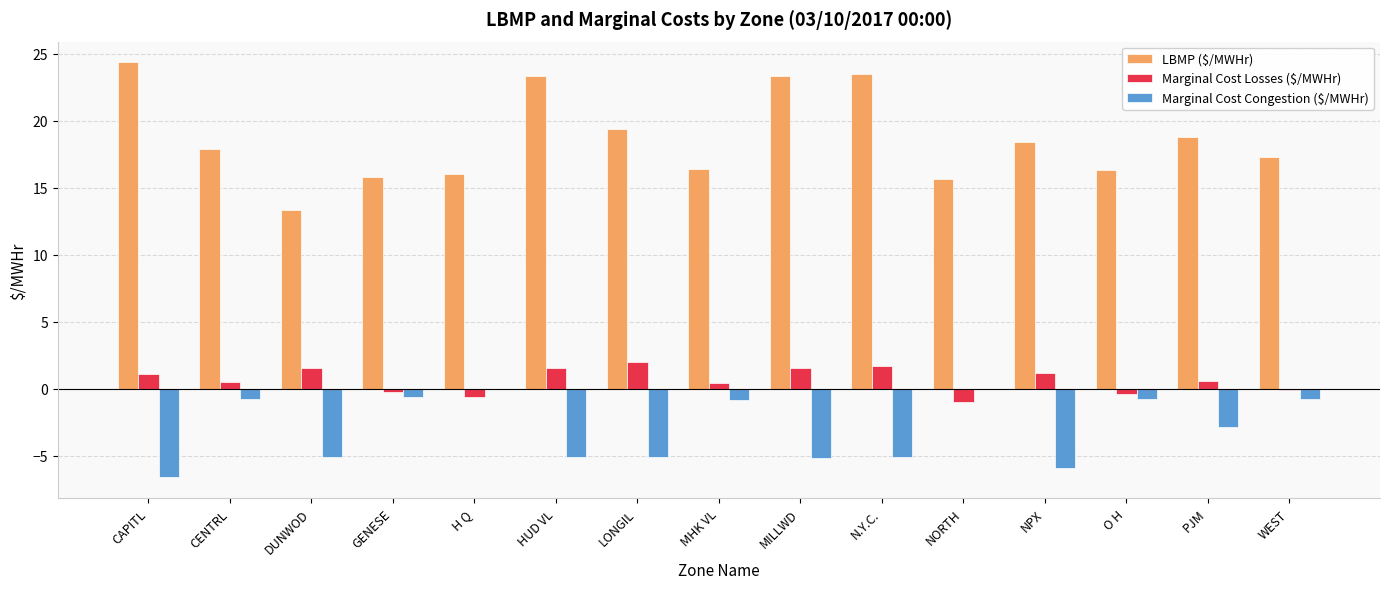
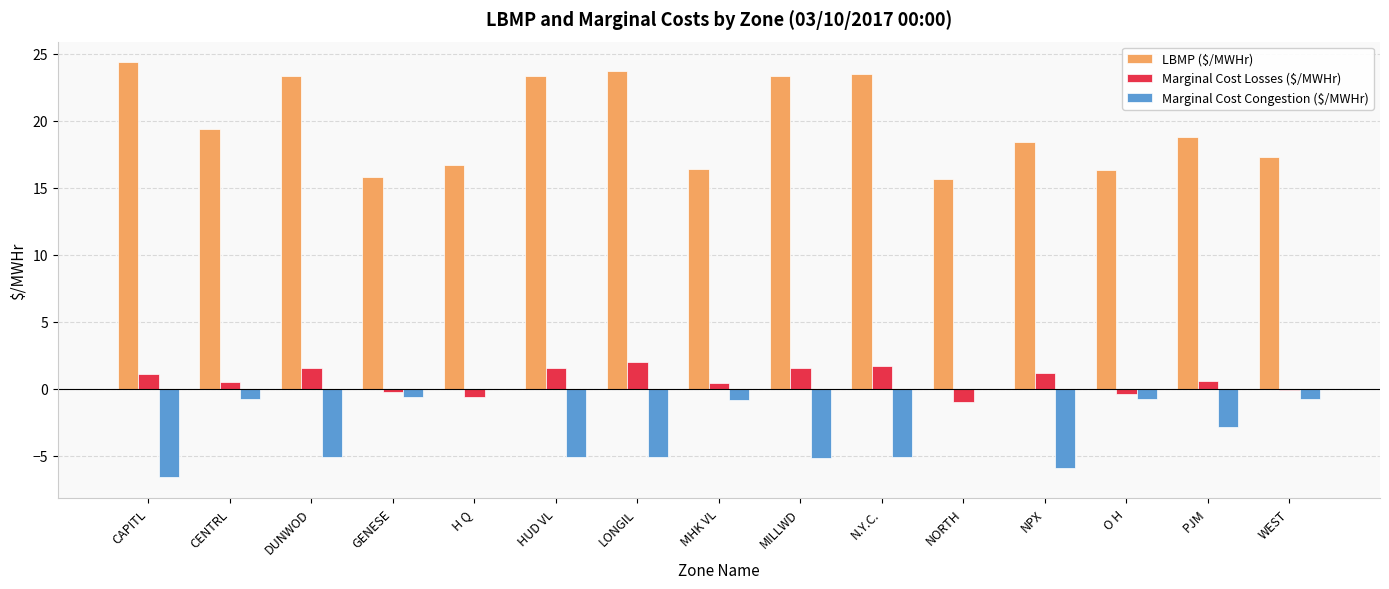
LBMP ($/MWHr), CENTRL: 17.9 -> 19.4
LBMP ($/MWHr), DUNWOD: 13.3 -> 23.3
LBMP ($/MWHr), H Q: 16.1 -> 16.7
LBMP ($/MWHr), LONGIL: 19.4 -> 23.7
